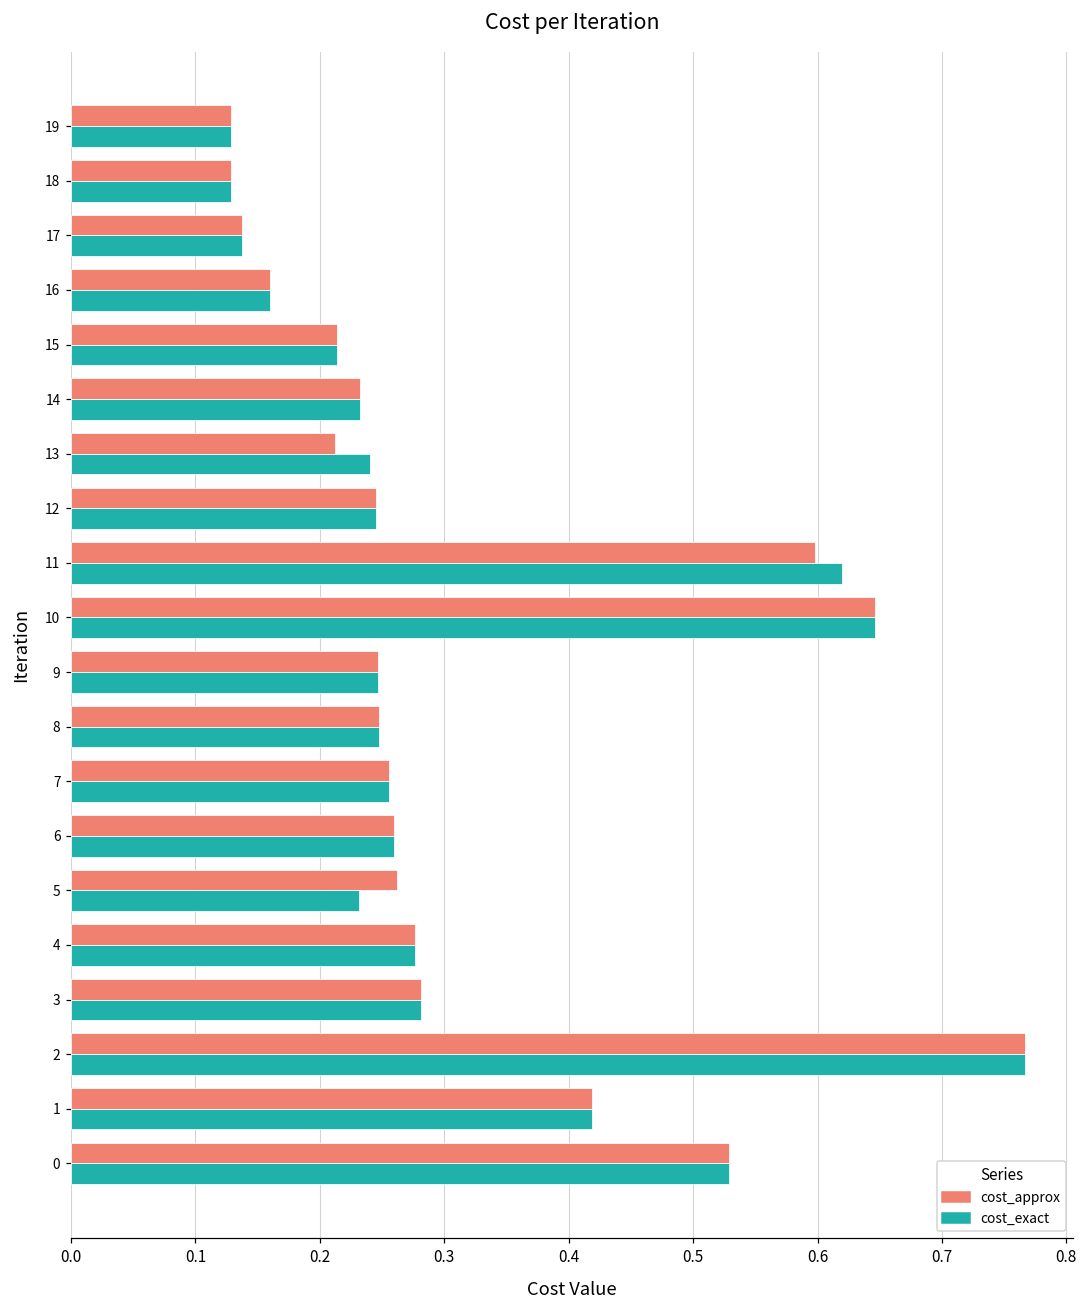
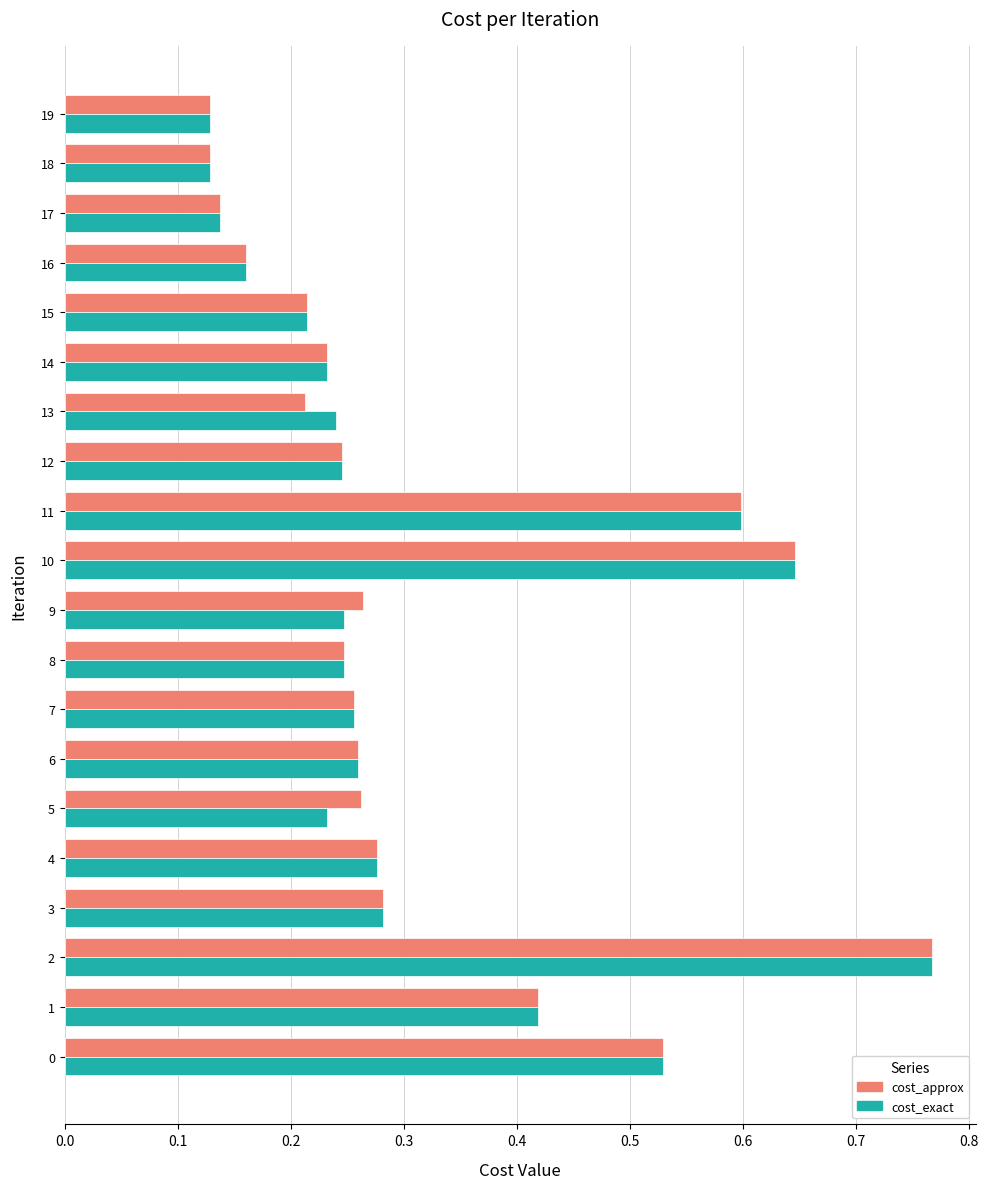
cost_exact, 11: 0.620 -> 0.598
cost_approx, 9: 0.247 -> 0.264
